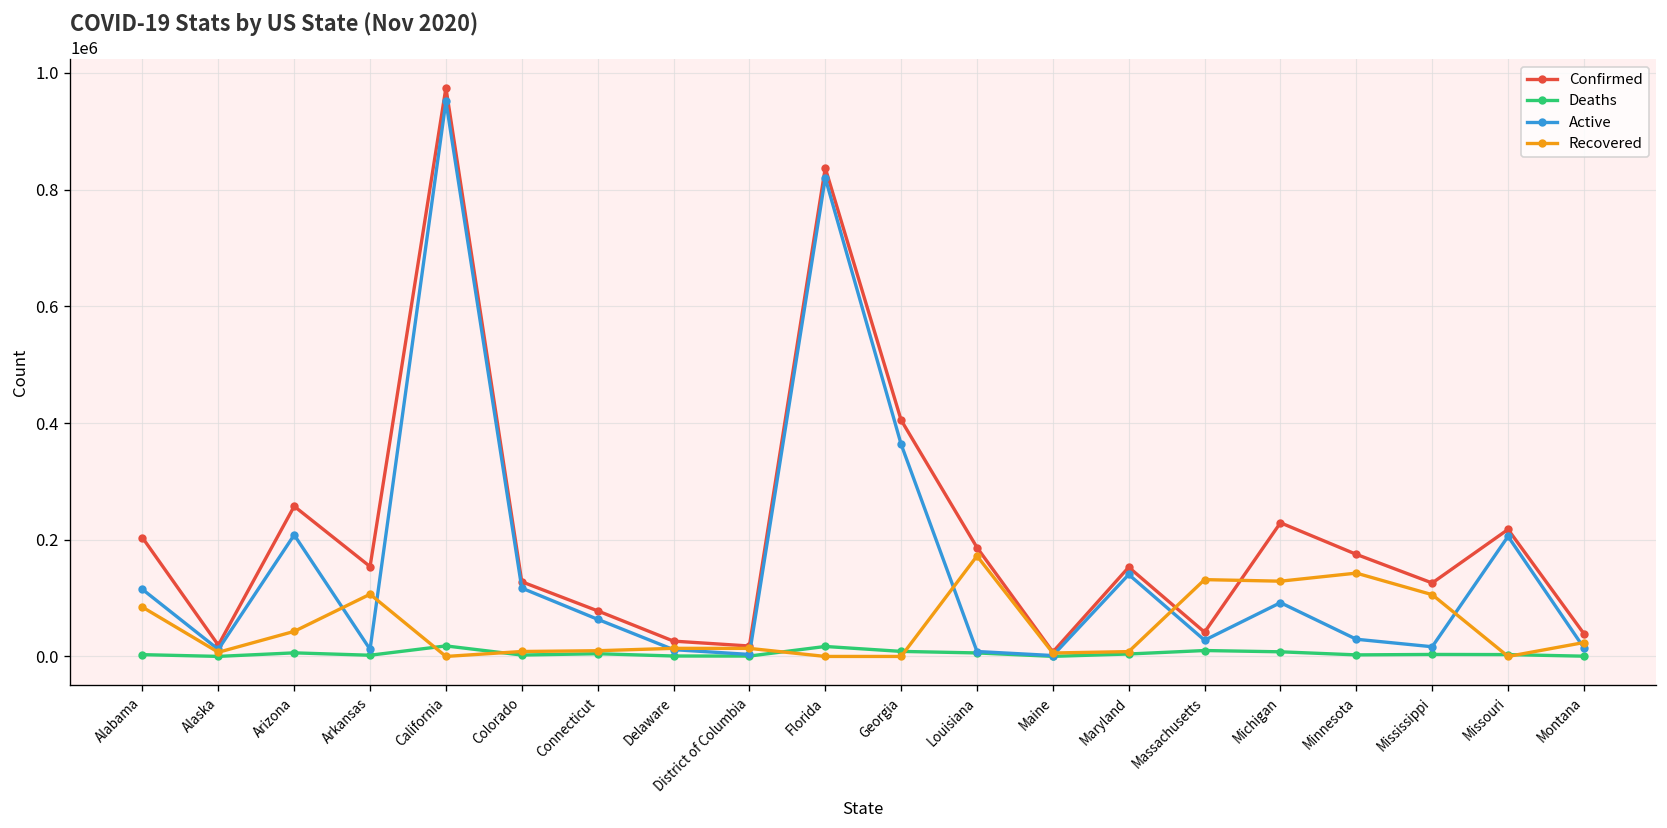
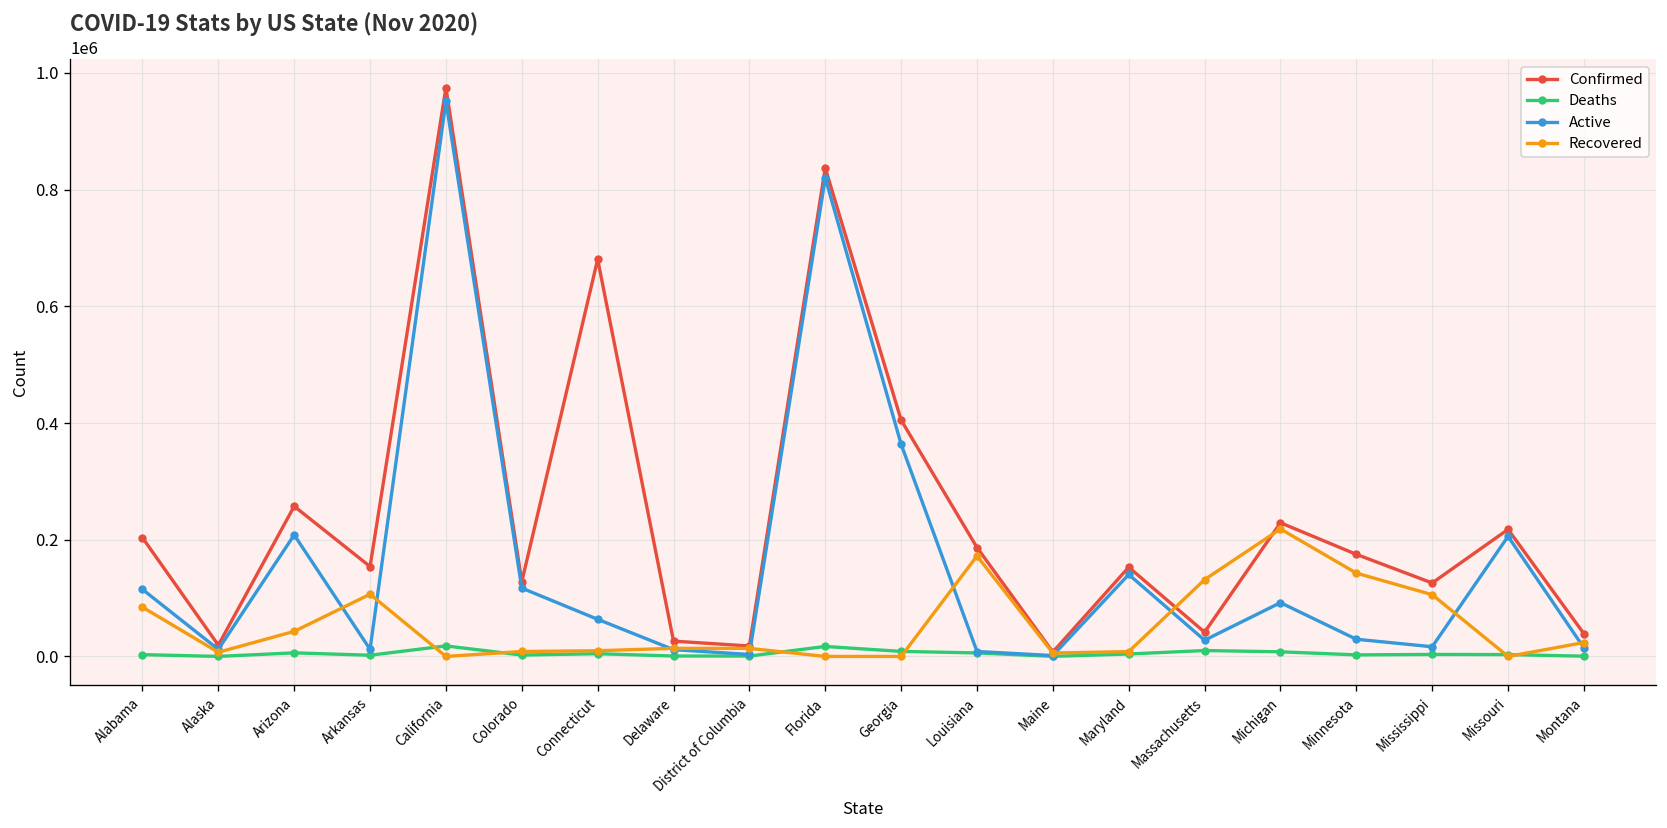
Confirmed, Connecticut: 80000 -> 680000
Recovered, Michigan: 130000 -> 220000
